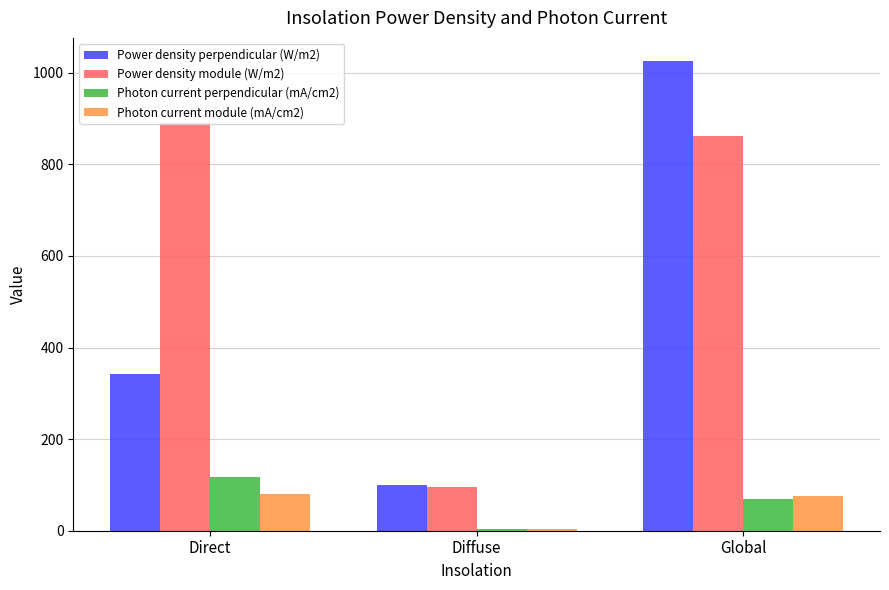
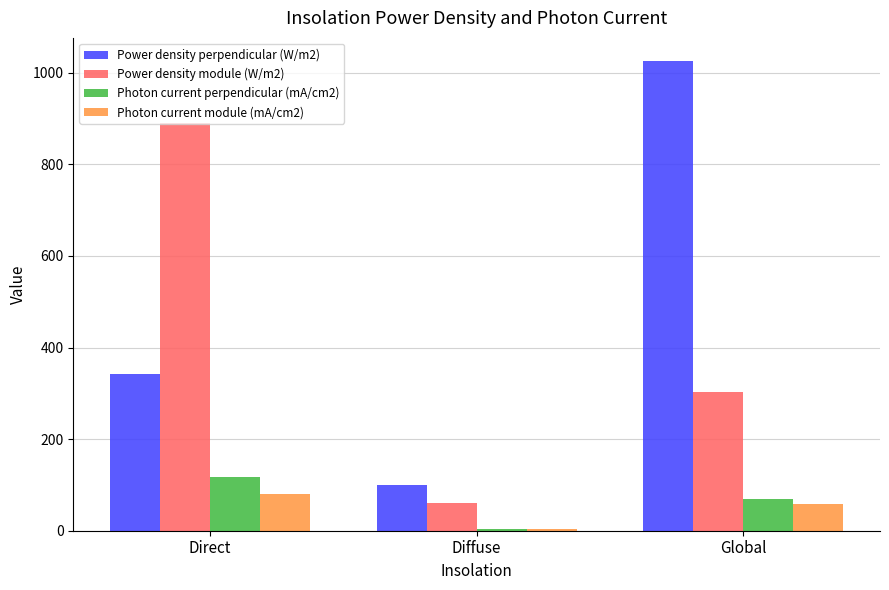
Power density module (W/m2), Diffuse: 90 -> 60
Power density module (W/m2), Global: 860 -> 300
Photon current module (mA/cm2), Global: 80 -> 60
